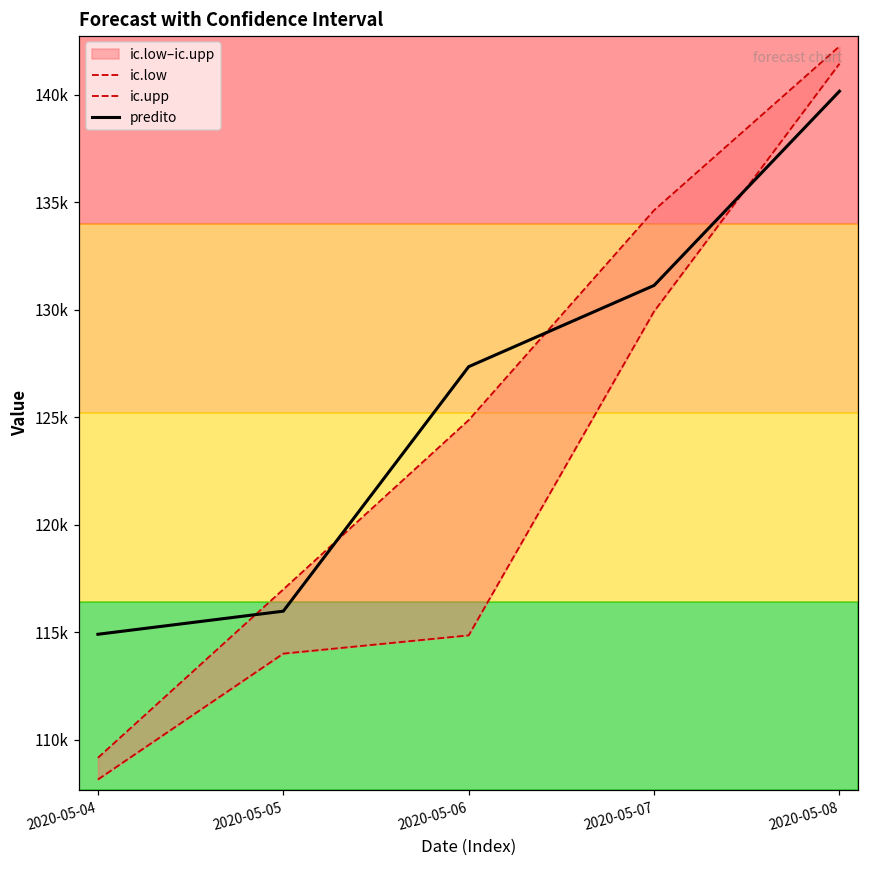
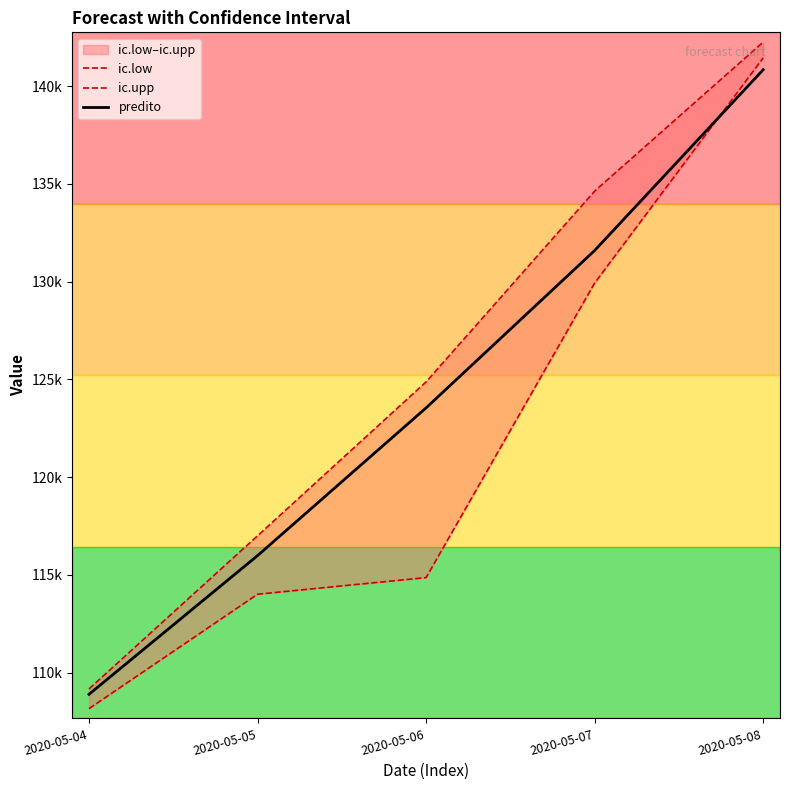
predito, 2020-05-04: 114900 -> 108900
predito, 2020-05-06: 127400 -> 123500
predito, 2020-05-07: 131100 -> 131600
predito, 2020-05-08: 140200 -> 140800
